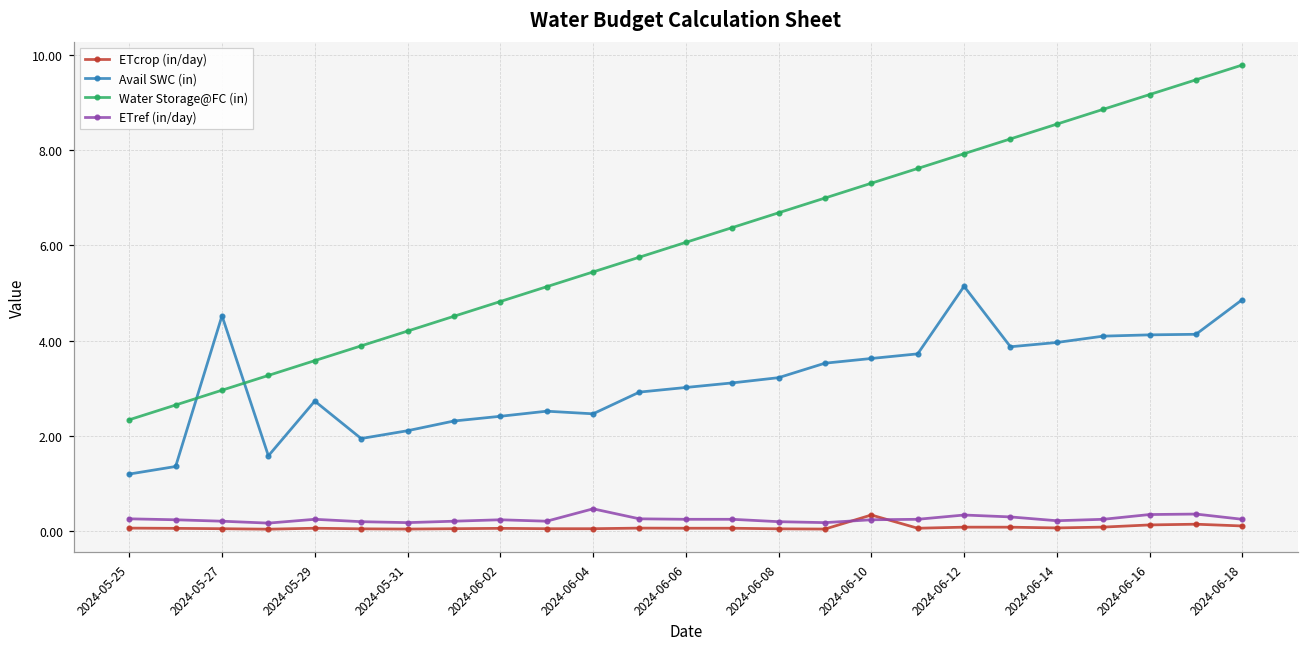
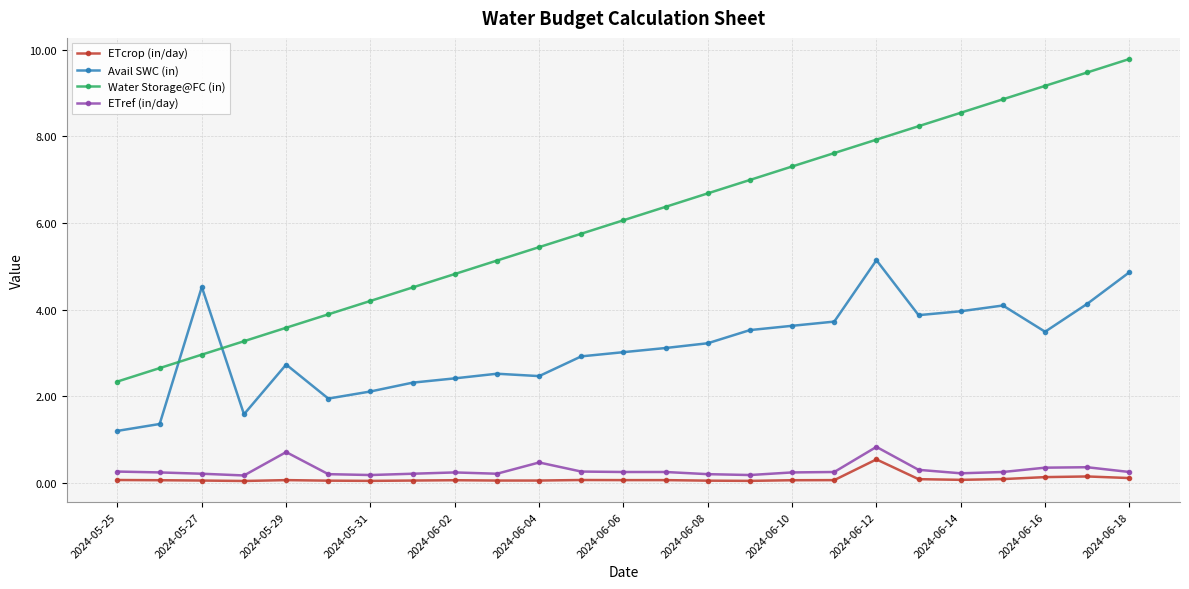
ETref (in/day), 2024-05-29: 0.3 -> 0.7
ETcrop (in/day), 2024-06-10: 0.3 -> 0.1
ETcrop (in/day), 2024-06-12: 0.1 -> 0.5
ETref (in/day), 2024-06-12: 0.3 -> 0.8
Avail SWC (in), 2024-06-16: 4.1 -> 3.5
